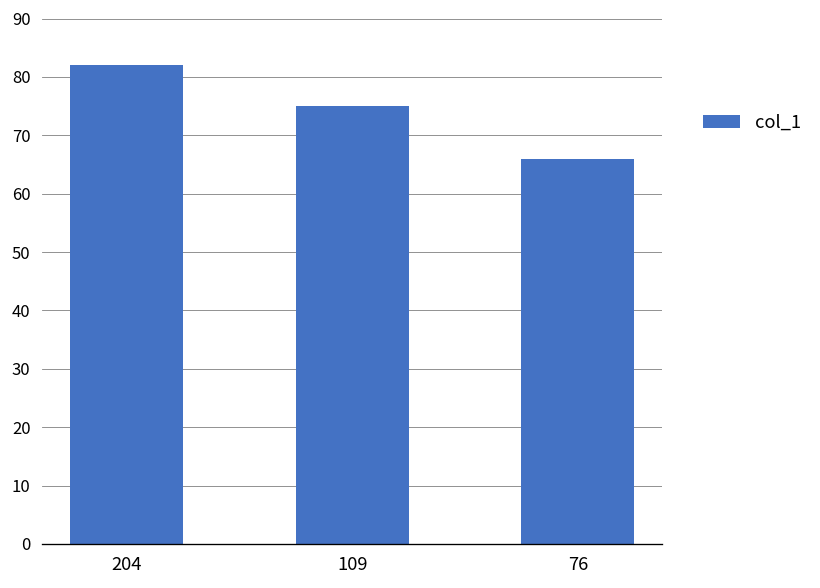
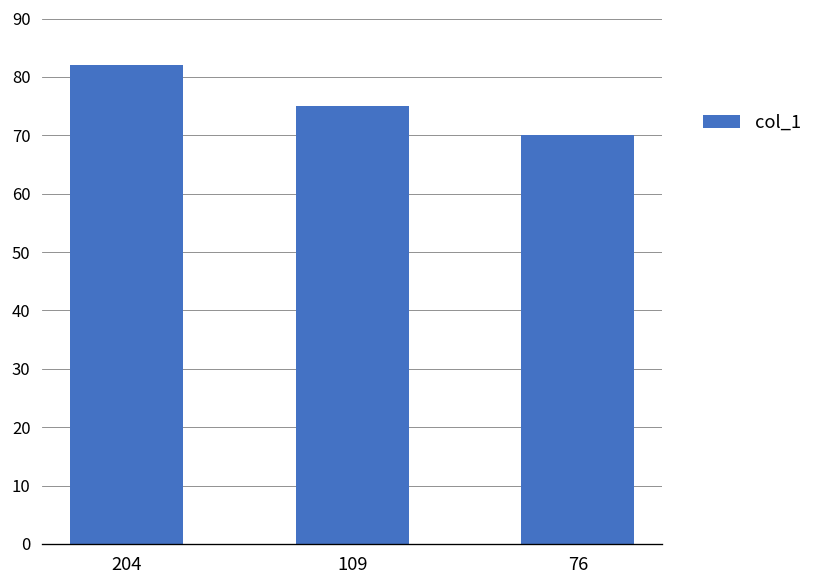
76: 66 -> 70
